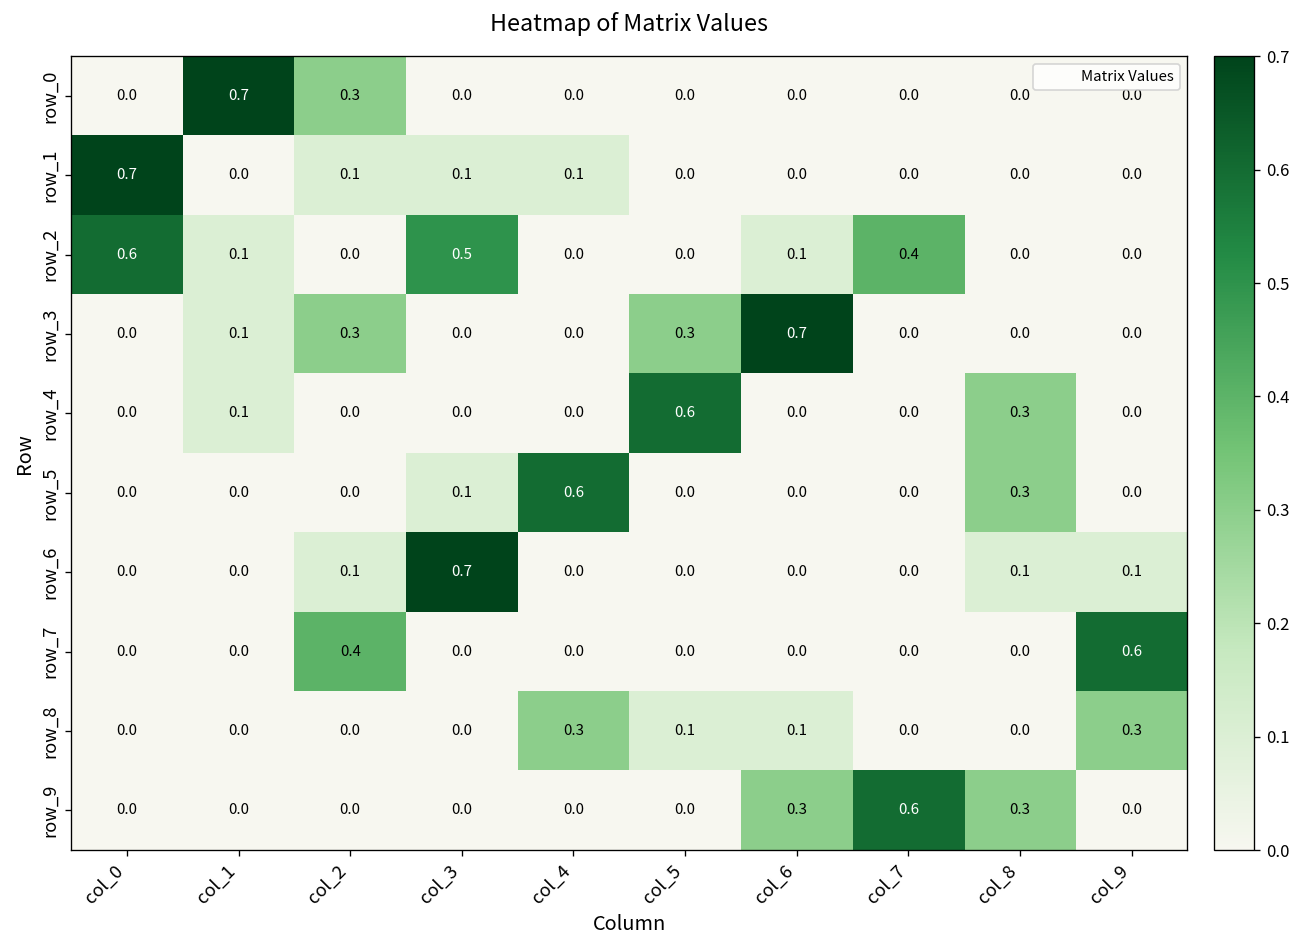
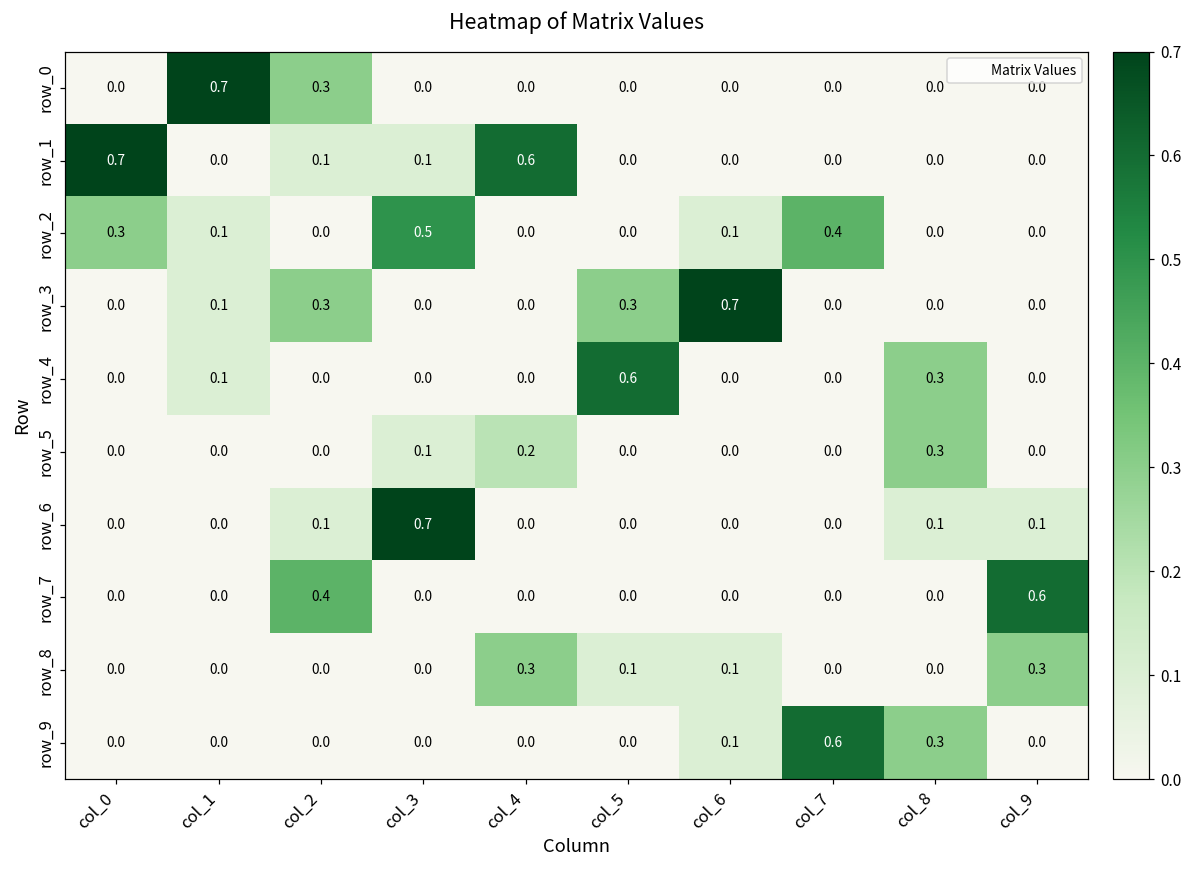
row_1, col_4: 0.1 -> 0.6
row_2, col_0: 0.6 -> 0.3
row_5, col_4: 0.6 -> 0.2
row_9, col_6: 0.3 -> 0.1
